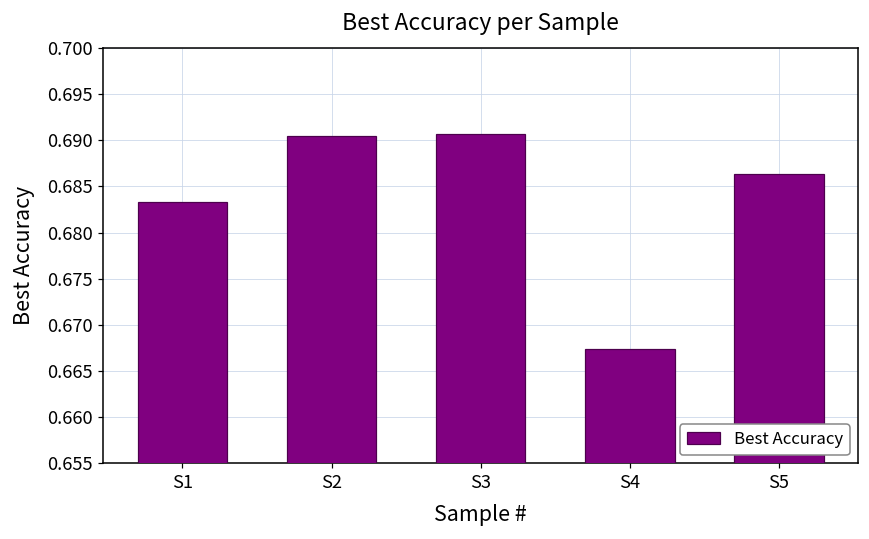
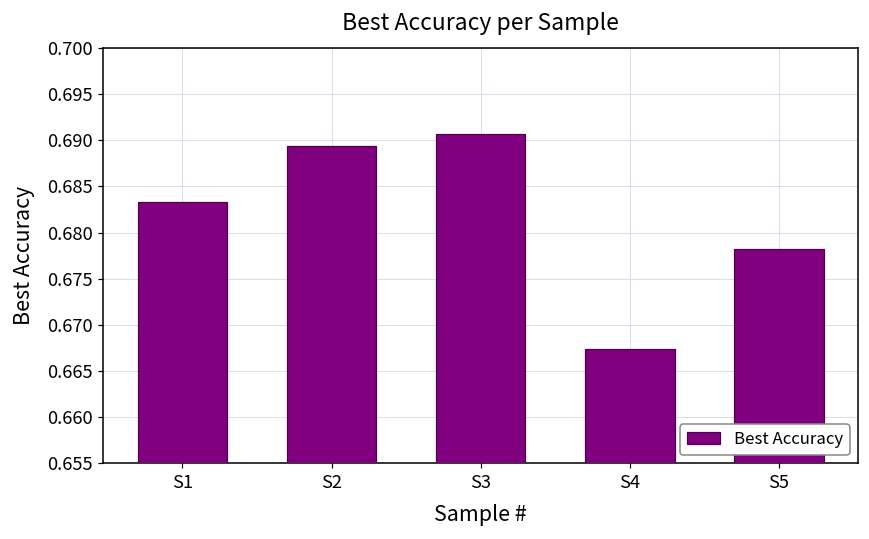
S2: 0.690 -> 0.689
S5: 0.686 -> 0.678
